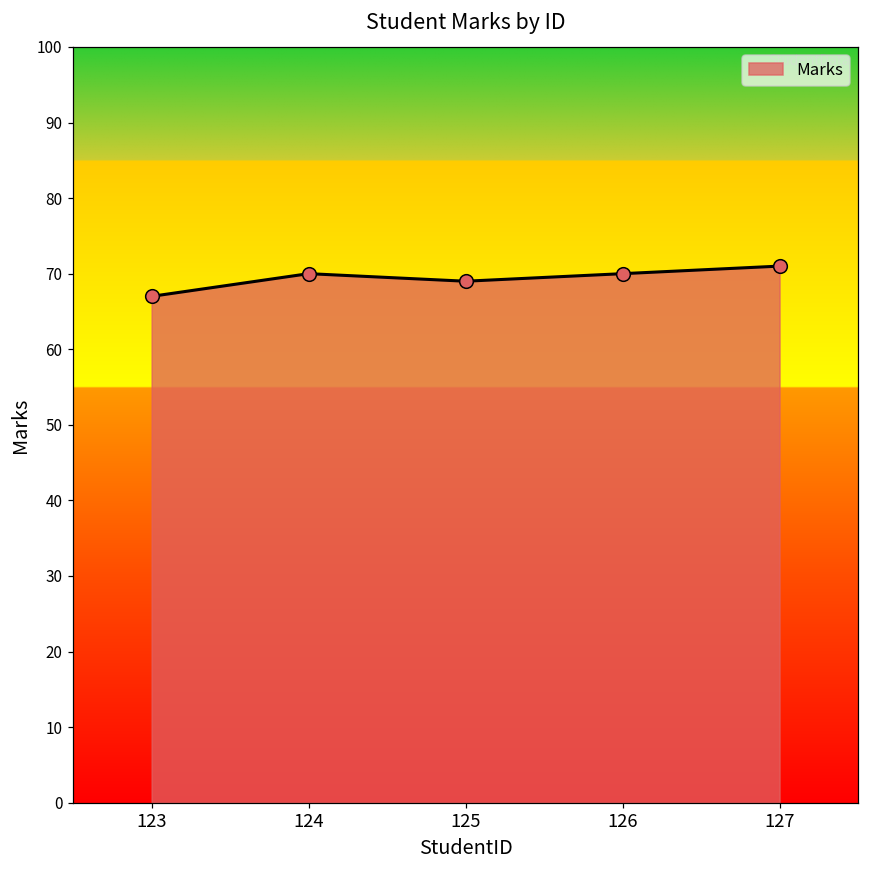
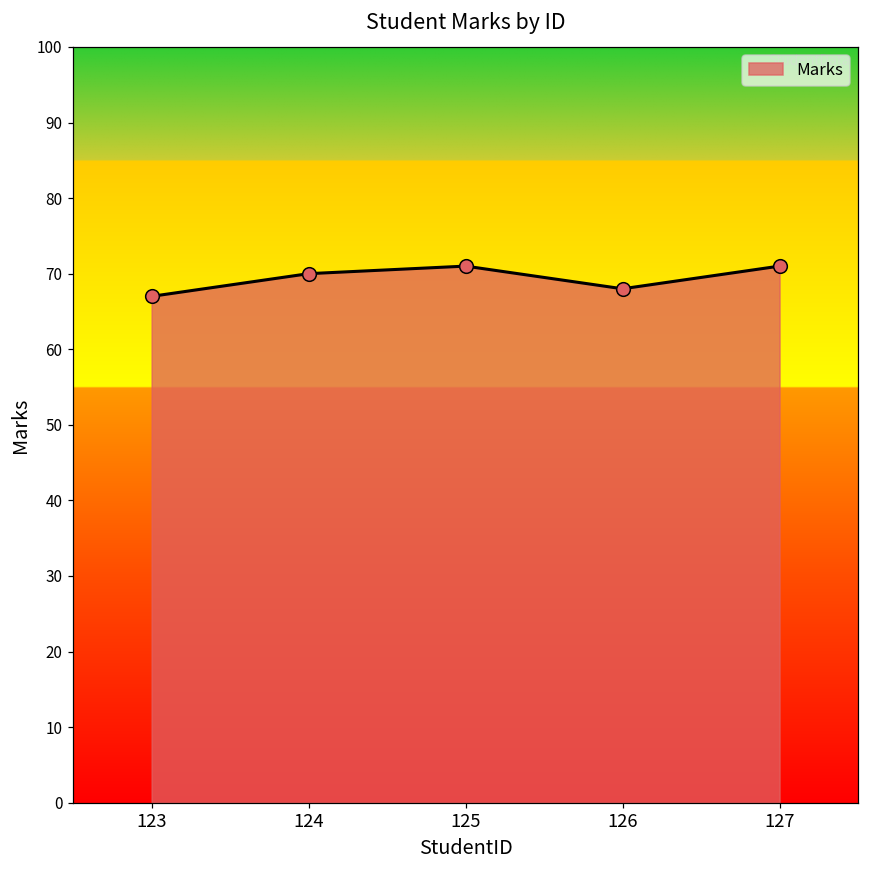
125: 69 -> 71
126: 70 -> 68
